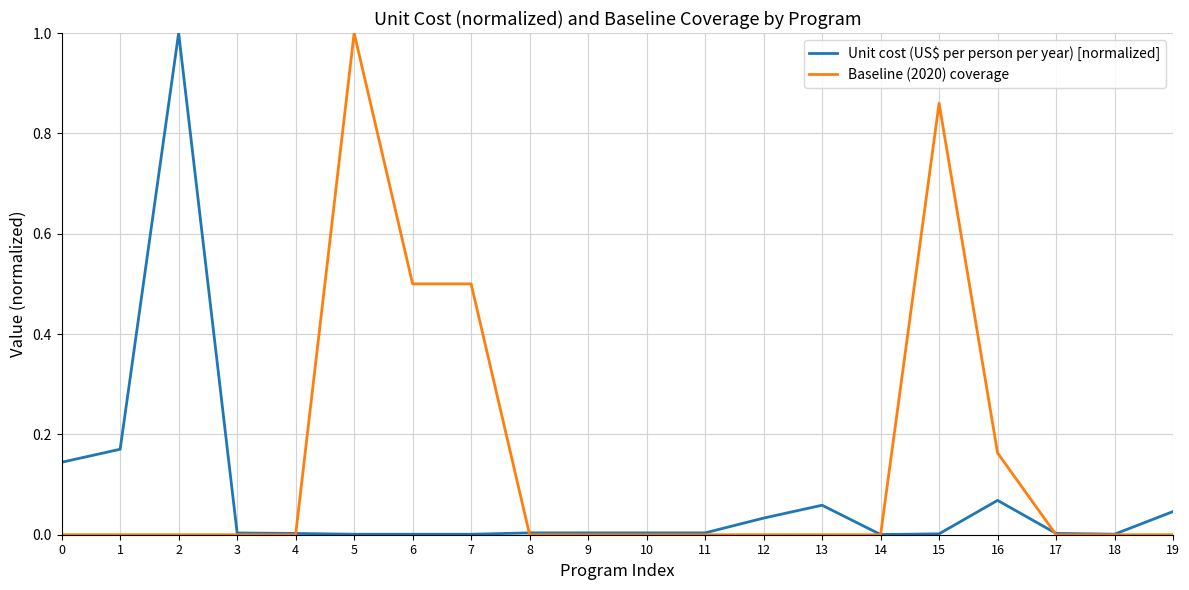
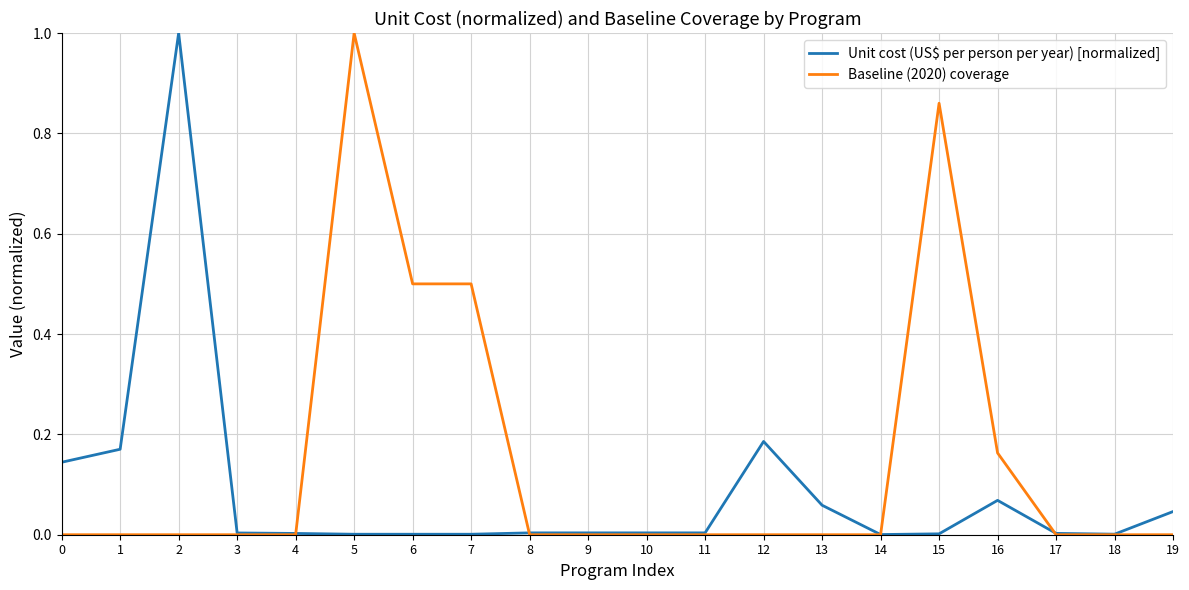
Unit cost (US$ per person per year) [normalized], 12: 0.03 -> 0.19
